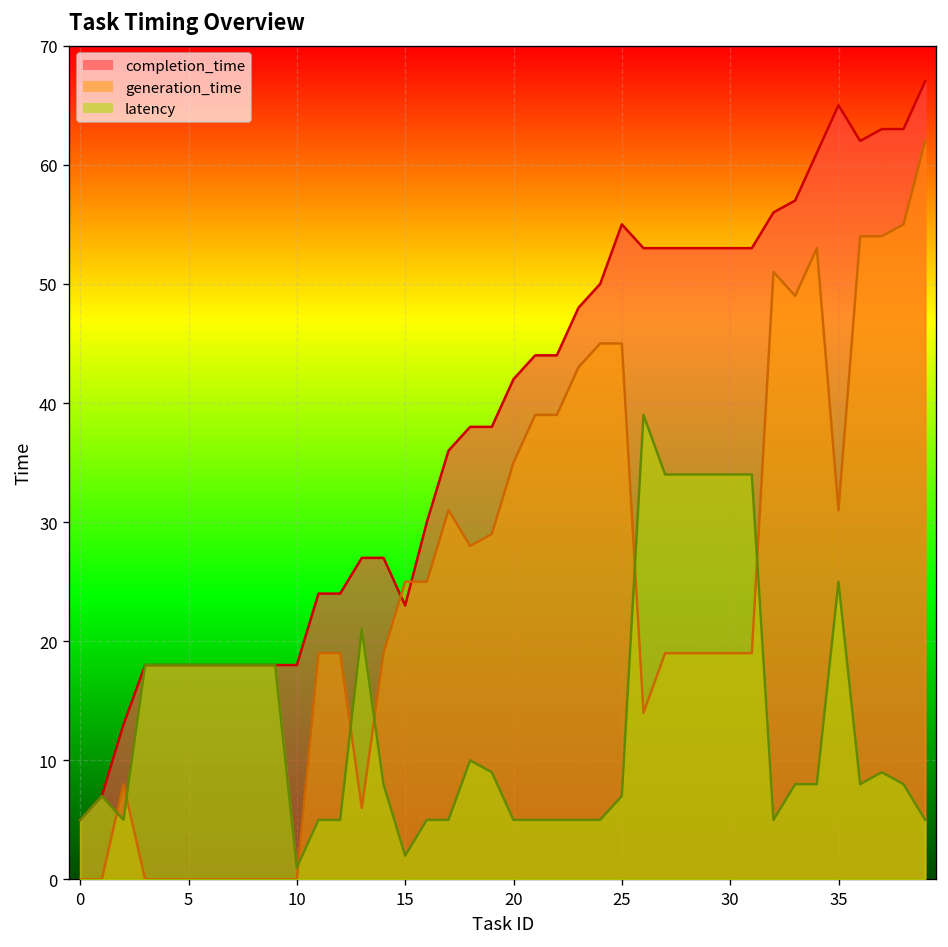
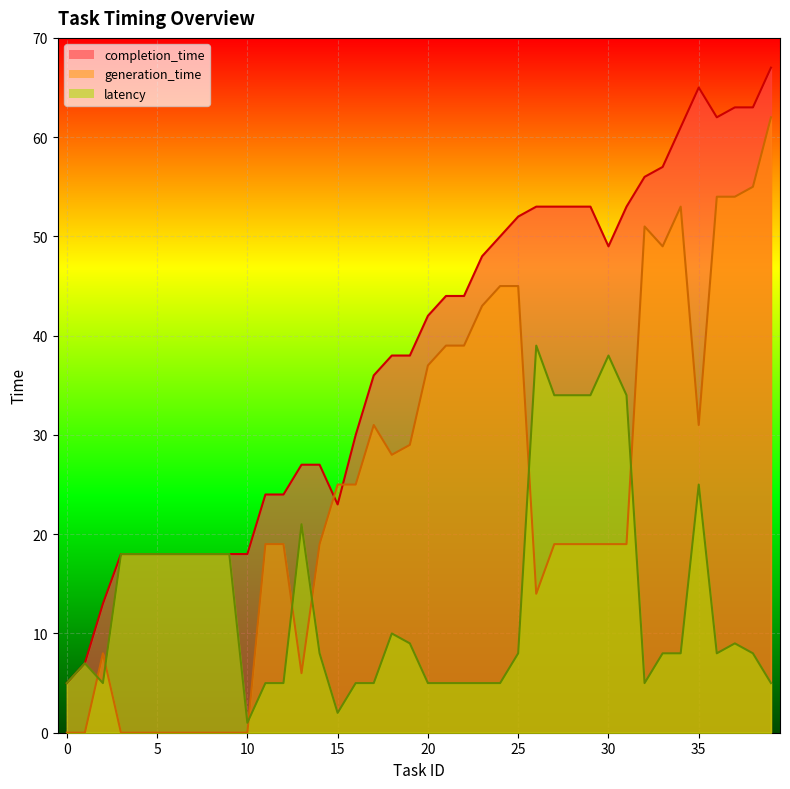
generation_time, 20: 35 -> 37
completion_time, 25: 55 -> 52
latency, 25: 7 -> 8
completion_time, 30: 53 -> 49
latency, 30: 34 -> 38
